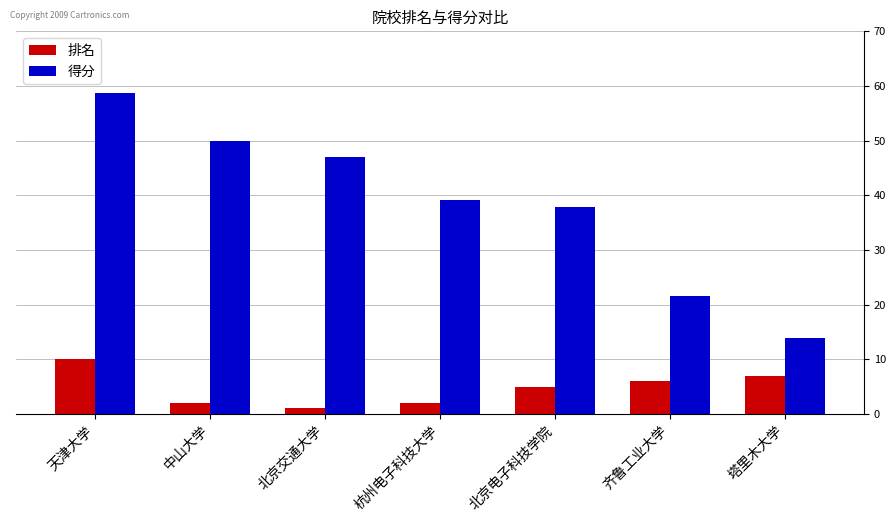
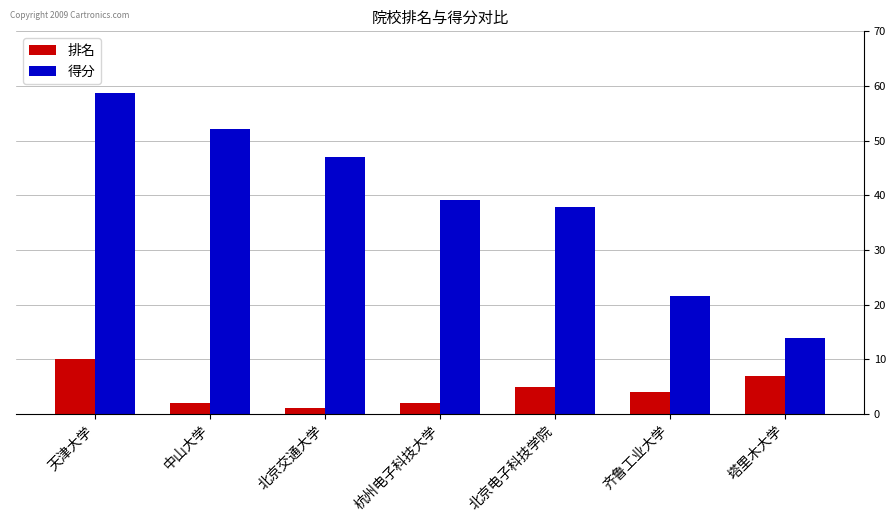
得分, 中山大学: 50 -> 52
排名, 齐鲁工业大学: 6 -> 4
